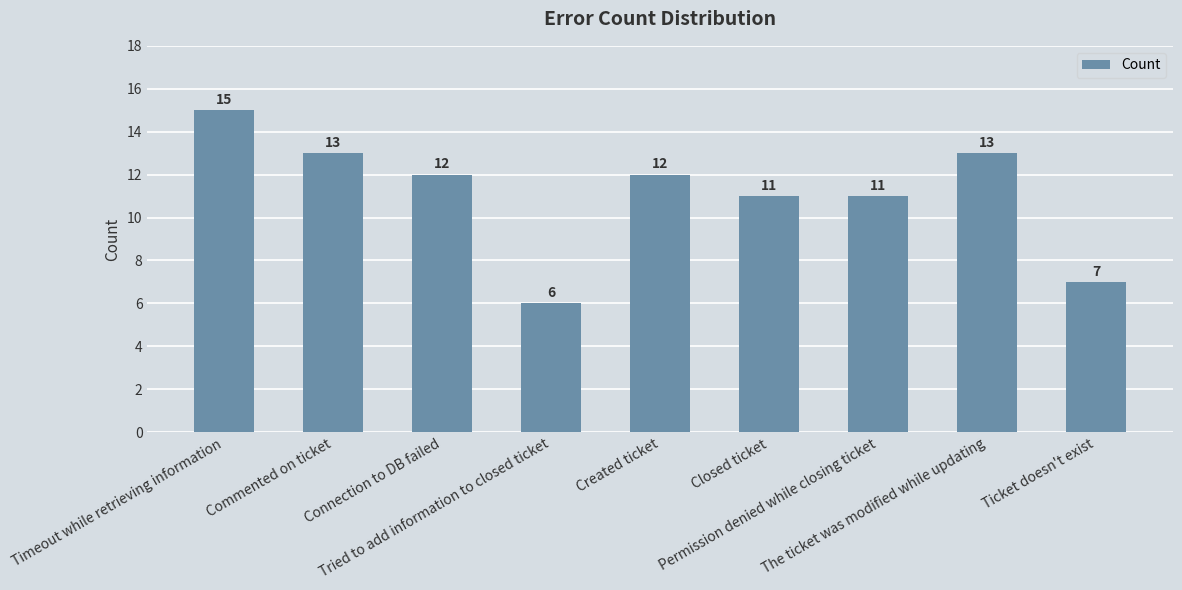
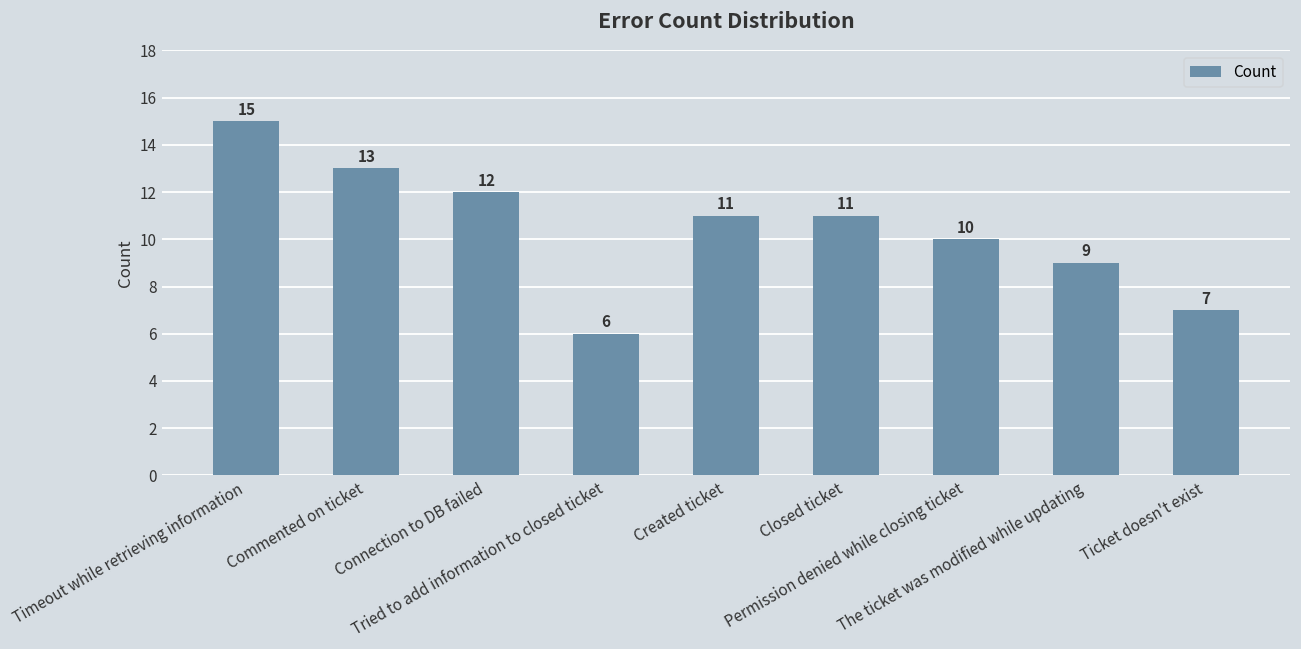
Created ticket: 12 -> 11
Permission denied while closing ticket: 11 -> 10
The ticket was modified while updating: 13 -> 9
